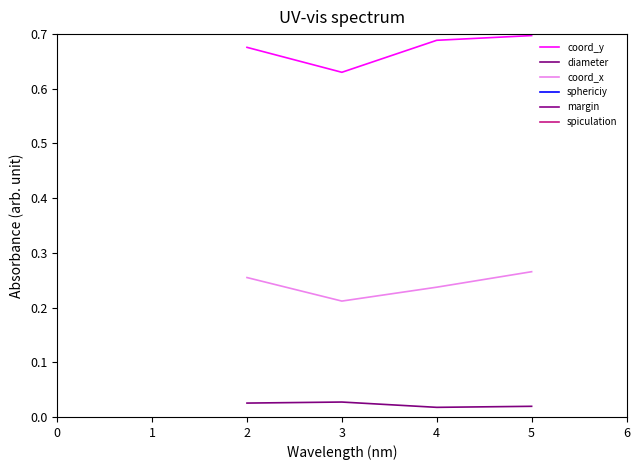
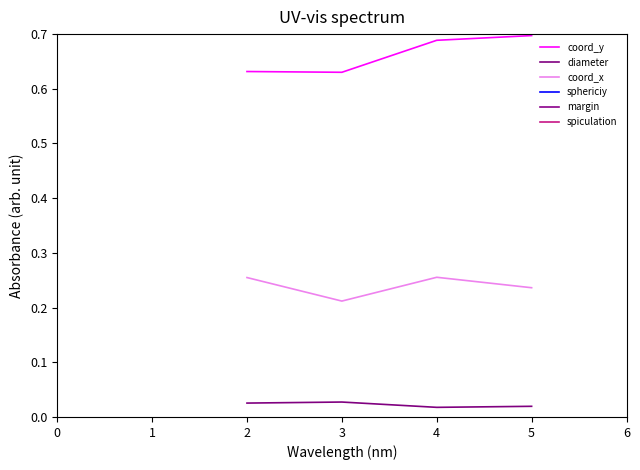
coord_y, 2: 0.68 -> 0.63
coord_x, 4: 0.24 -> 0.26
coord_x, 5: 0.27 -> 0.24
